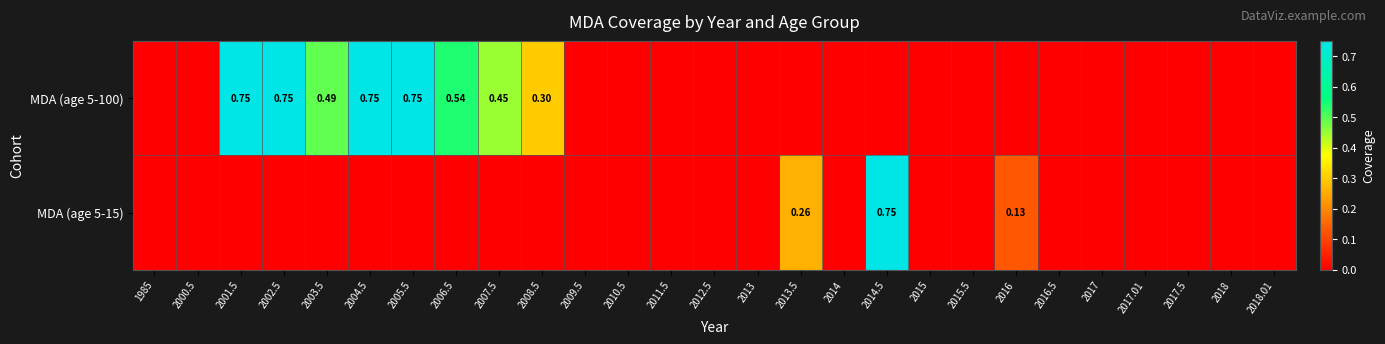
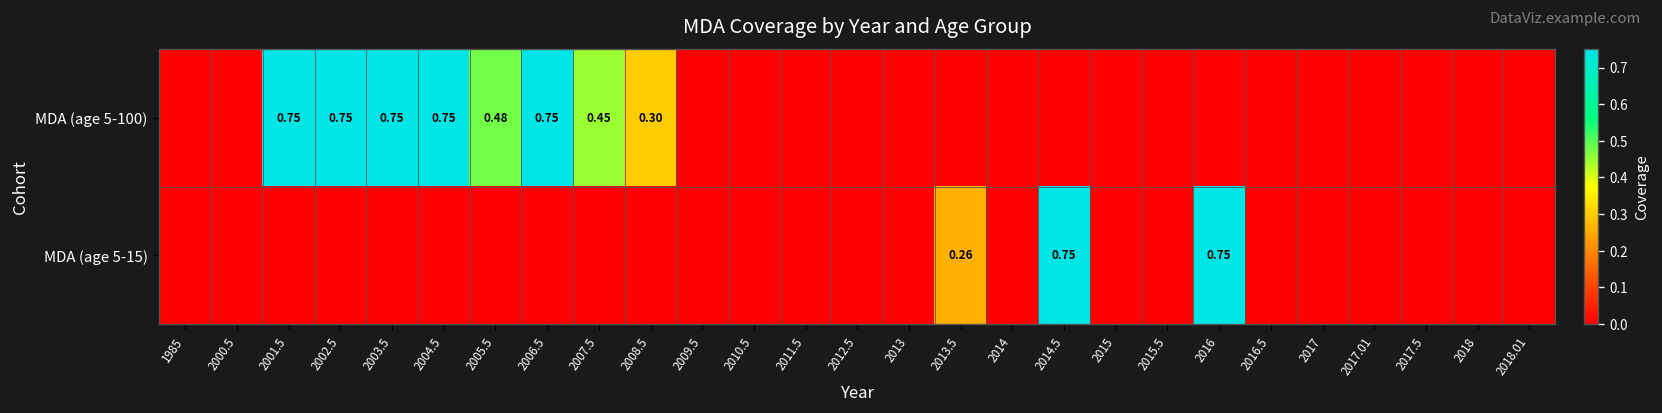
MDA (age 5-100), 2003.5: 0.49 -> 0.75
MDA (age 5-100), 2005.5: 0.75 -> 0.48
MDA (age 5-100), 2006.5: 0.54 -> 0.75
MDA (age 5-15), 2016: 0.13 -> 0.75
